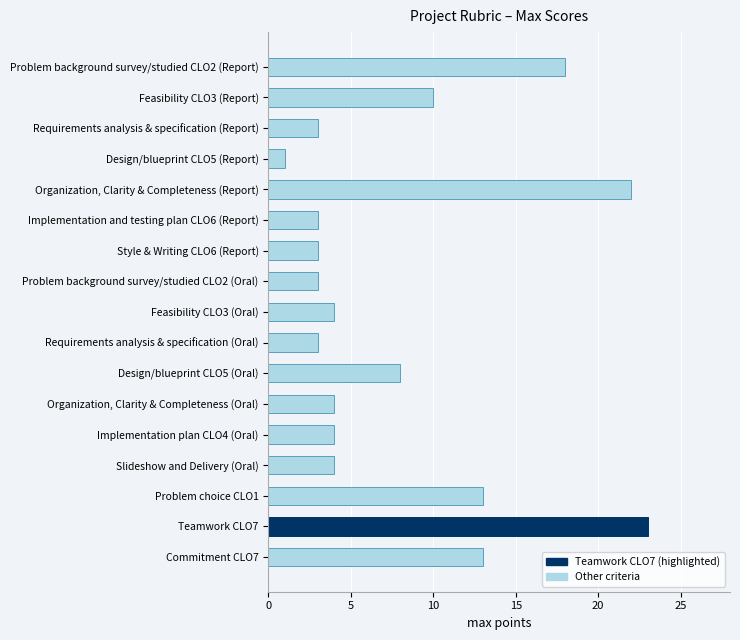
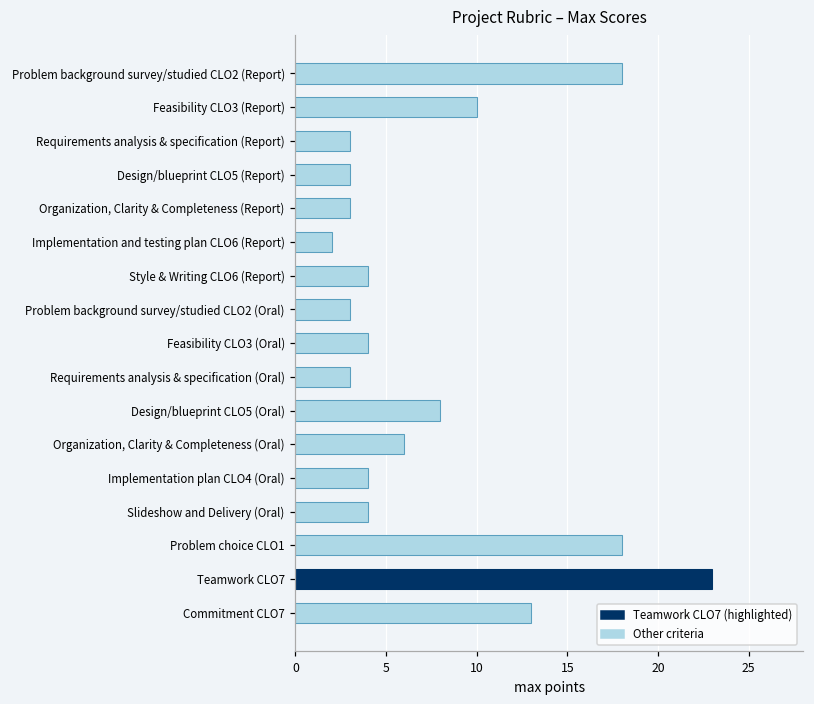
Design/blueprint CLO5 (Report): 1 -> 3
Organization, Clarity & Completeness (Report): 22 -> 3
Implementation and testing plan CLO6 (Report): 3 -> 2
Style & Writing CLO6 (Report): 3 -> 4
Organization, Clarity & Completeness (Oral): 4 -> 6
Problem choice CLO1: 13 -> 18
